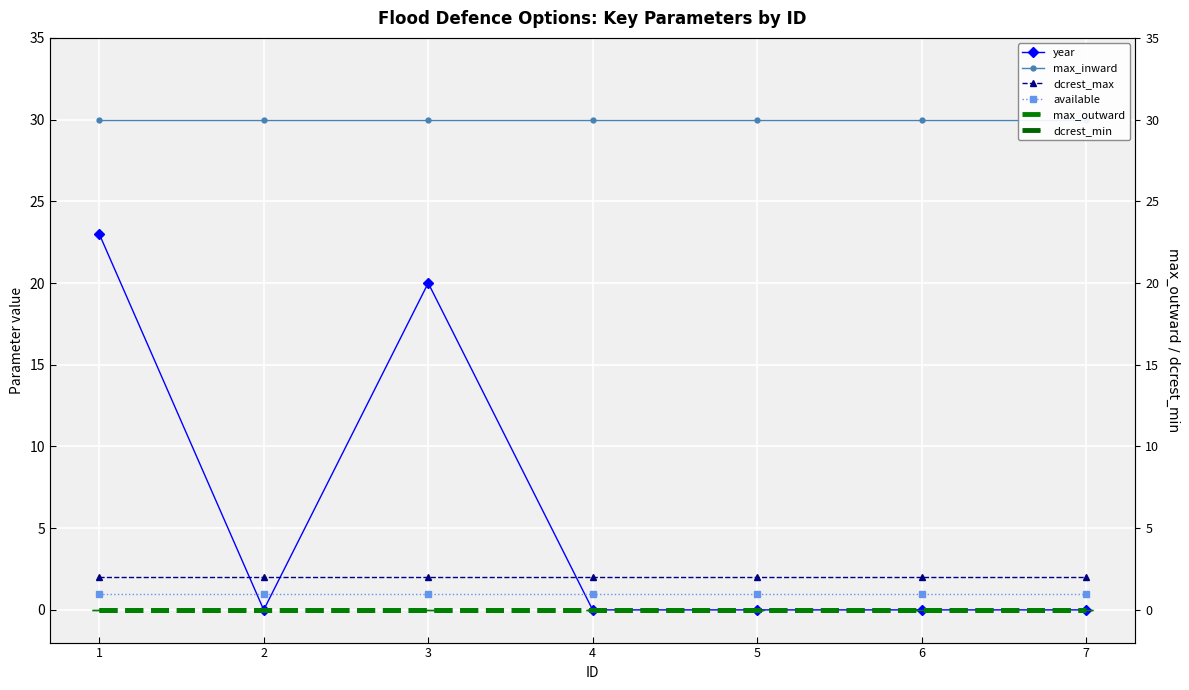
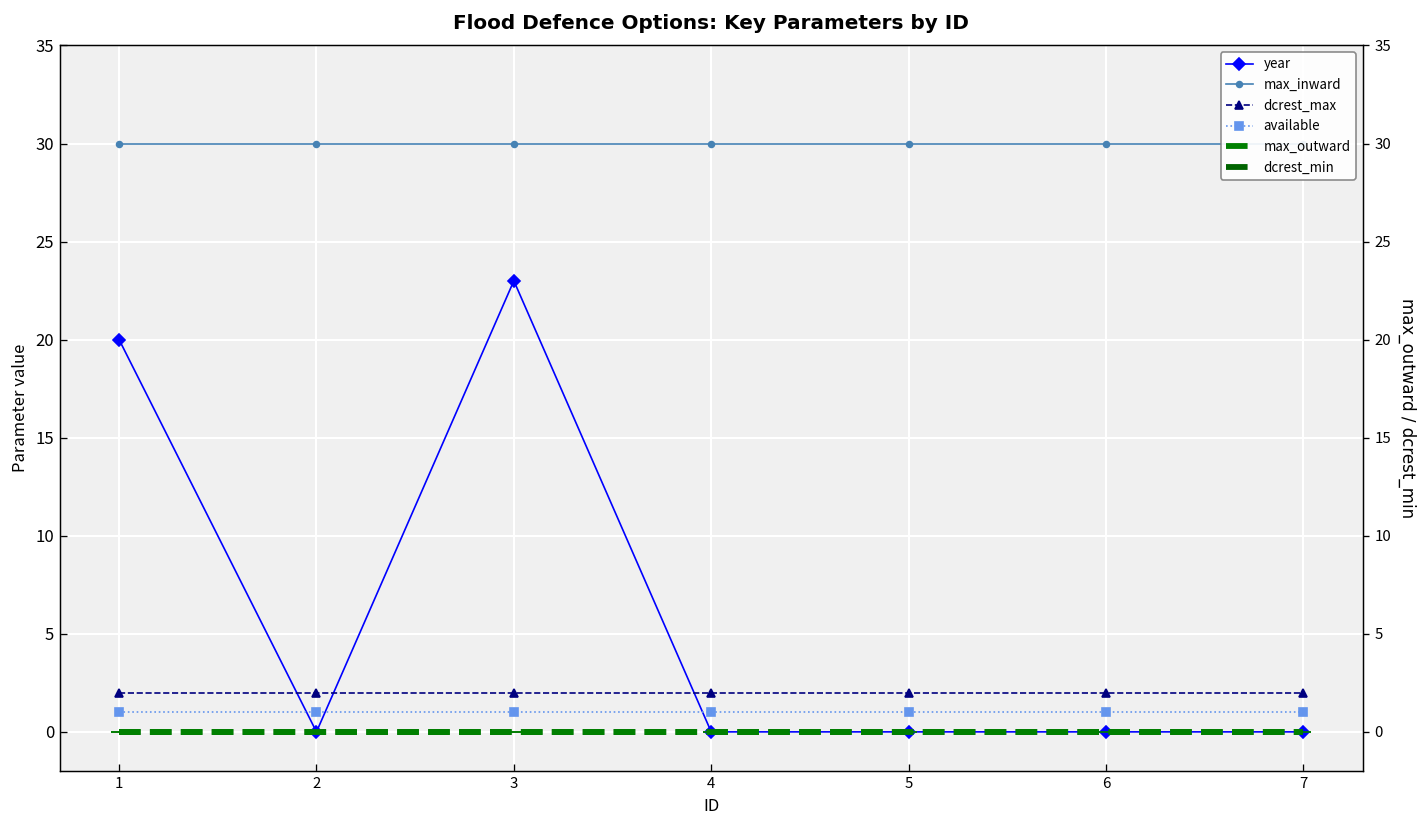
year, 1: 23 -> 20
year, 3: 20 -> 23
